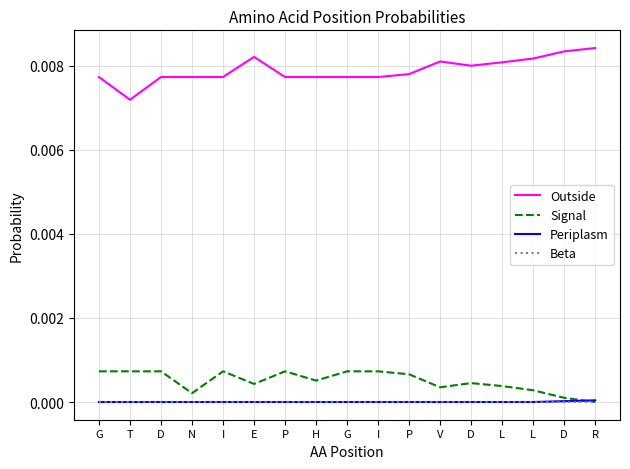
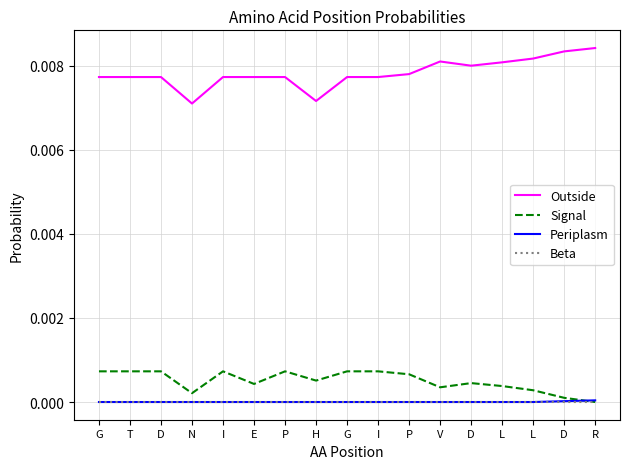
Outside, T: 0.0072 -> 0.0077
Outside, N: 0.0077 -> 0.0071
Outside, E: 0.0082 -> 0.0077
Outside, H: 0.0077 -> 0.0072
